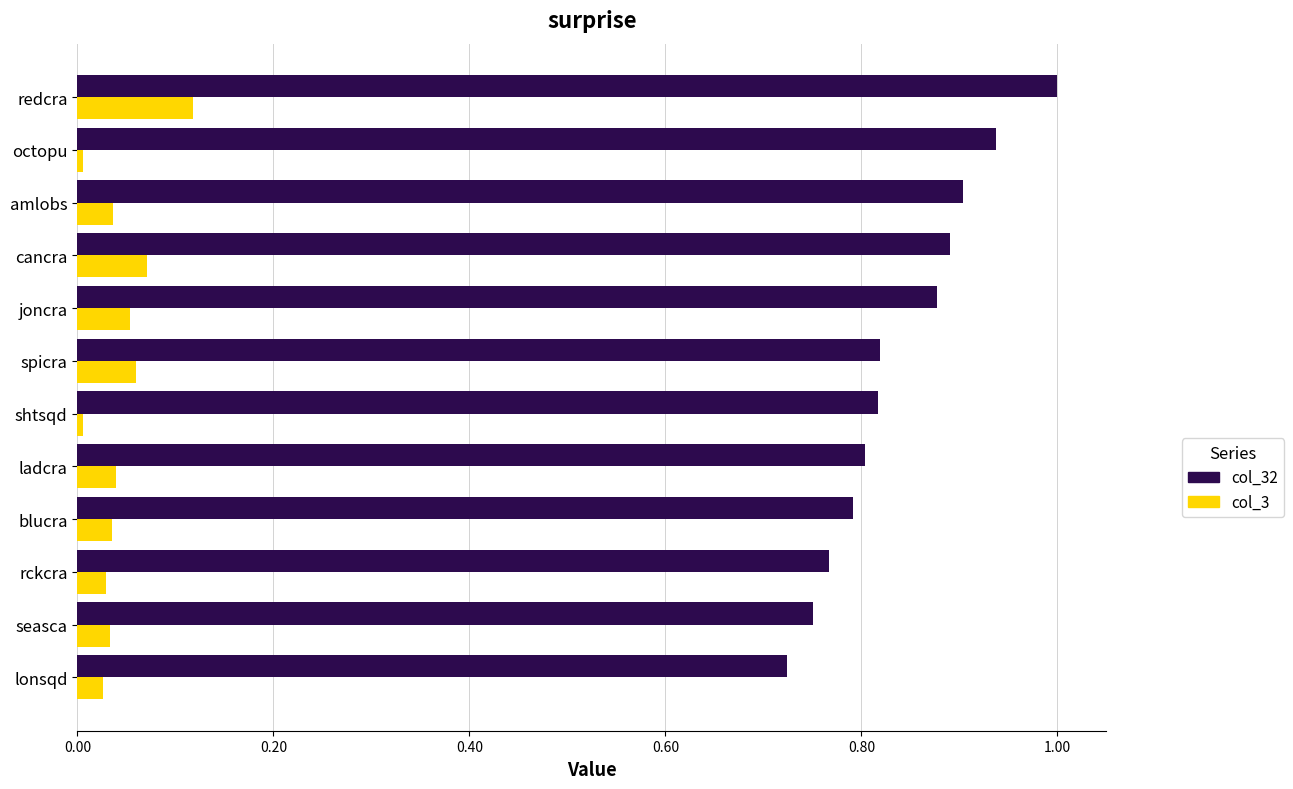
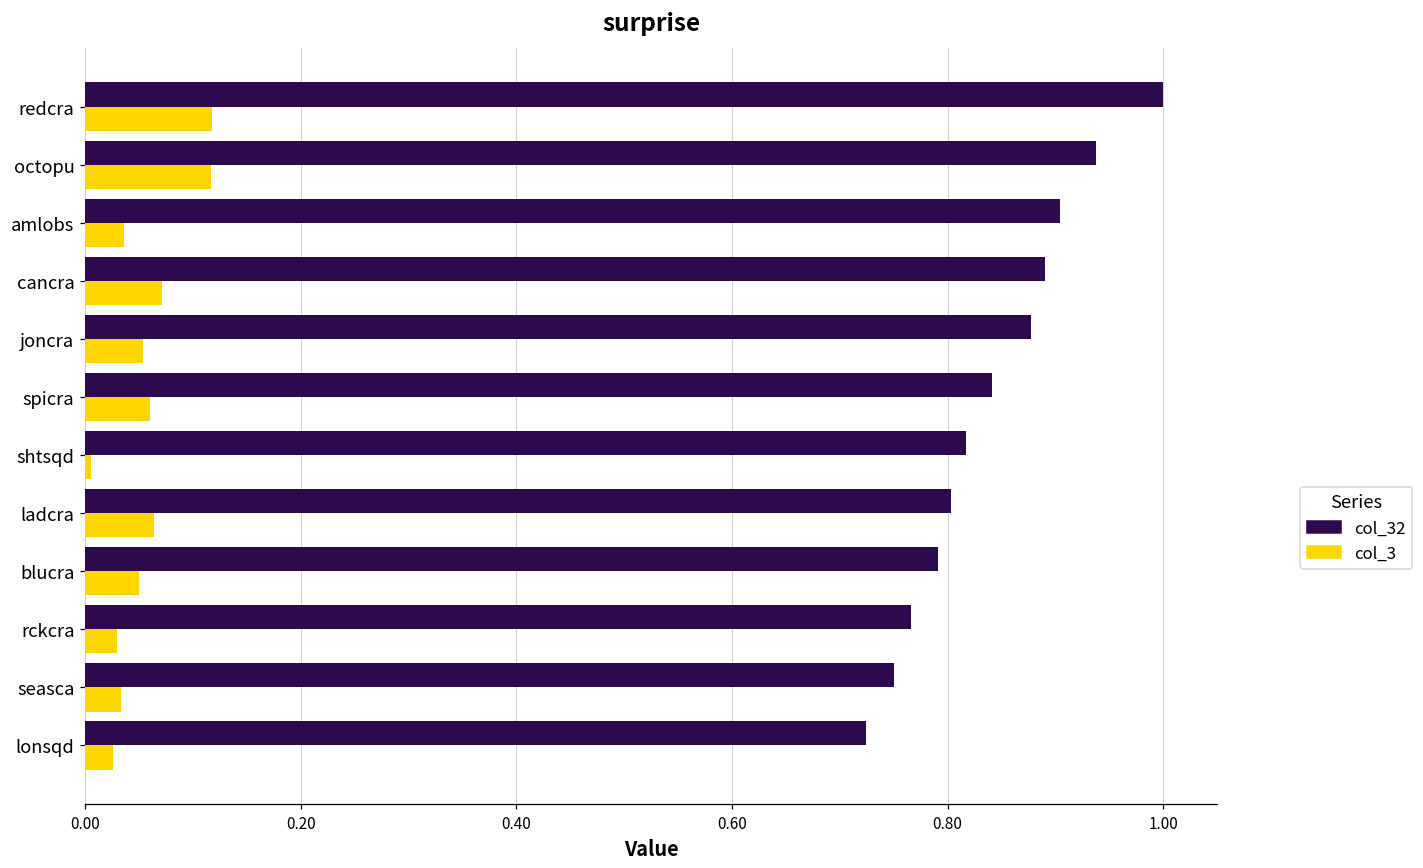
col_3, octopu: 0.01 -> 0.12
col_32, spicra: 0.82 -> 0.84
col_3, ladcra: 0.04 -> 0.06
col_3, blucra: 0.04 -> 0.05
